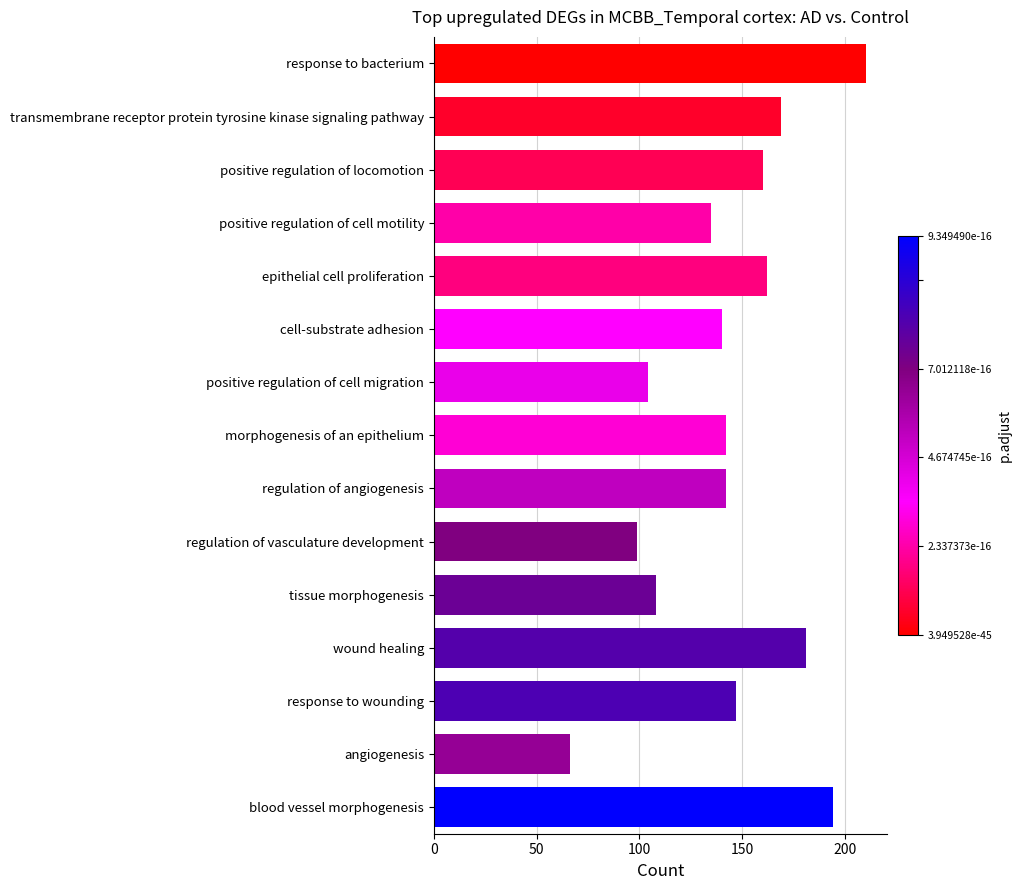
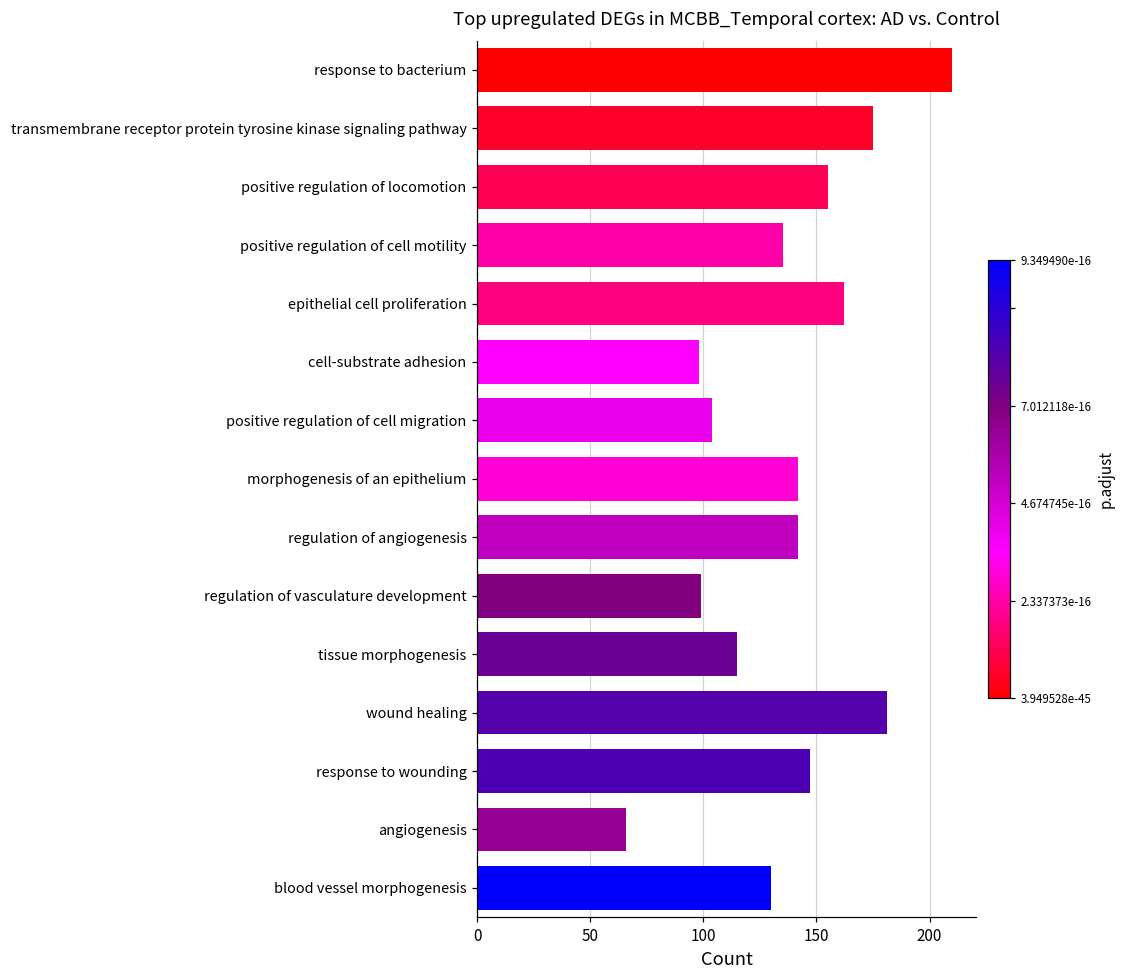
transmembrane receptor protein tyrosine kinase signaling pathway: 169 -> 175
positive regulation of locomotion: 160 -> 155
cell-substrate adhesion: 140 -> 98
tissue morphogenesis: 108 -> 115
blood vessel morphogenesis: 194 -> 130
